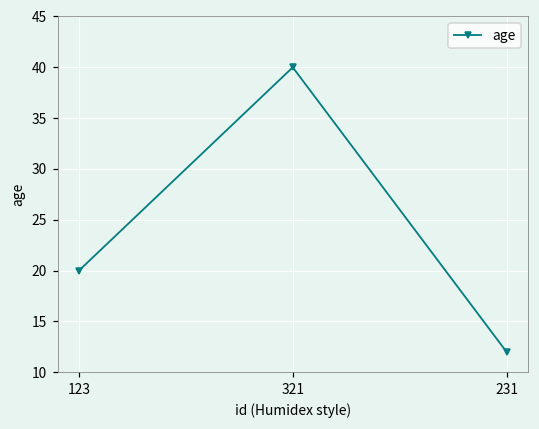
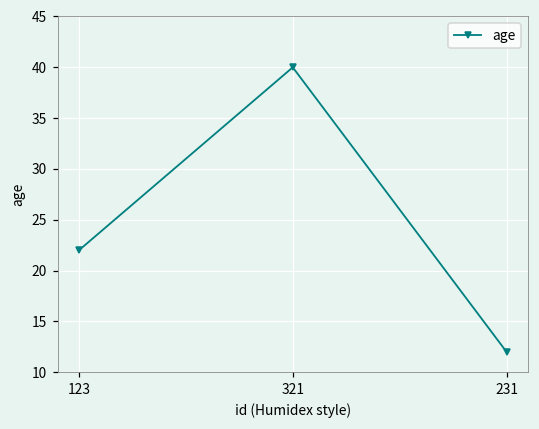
123: 20 -> 22
